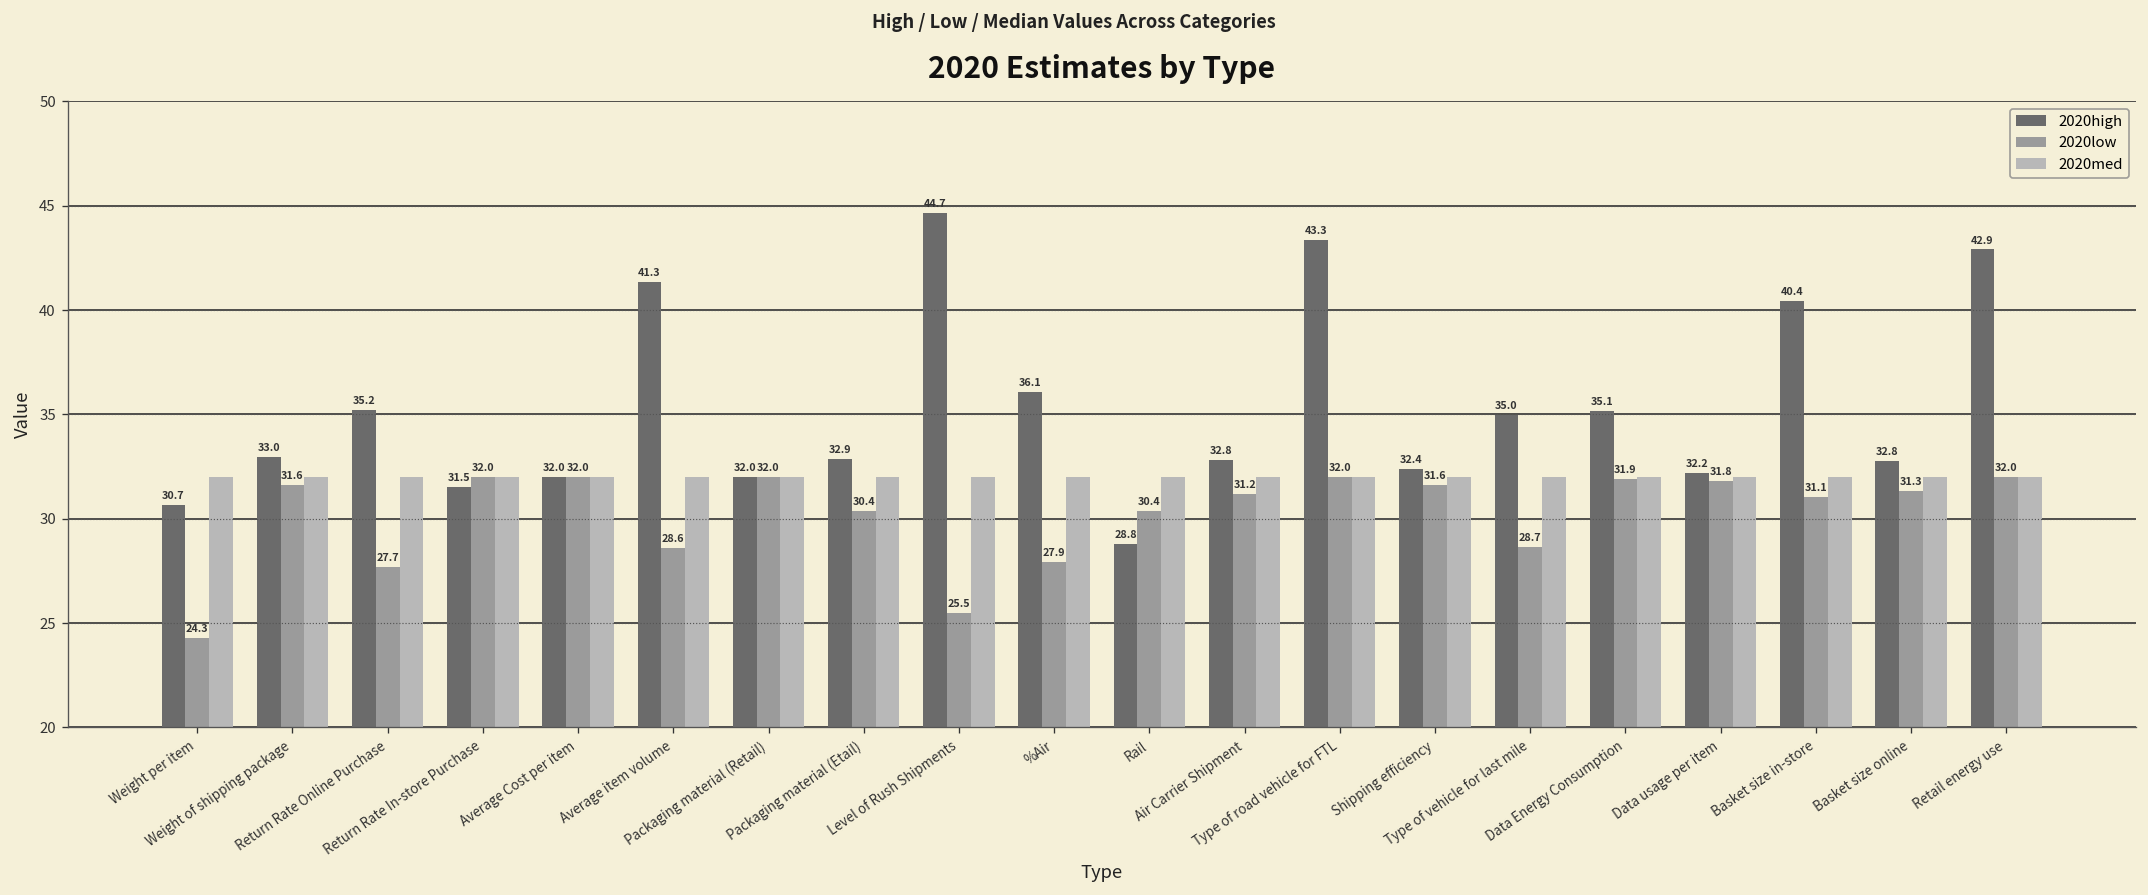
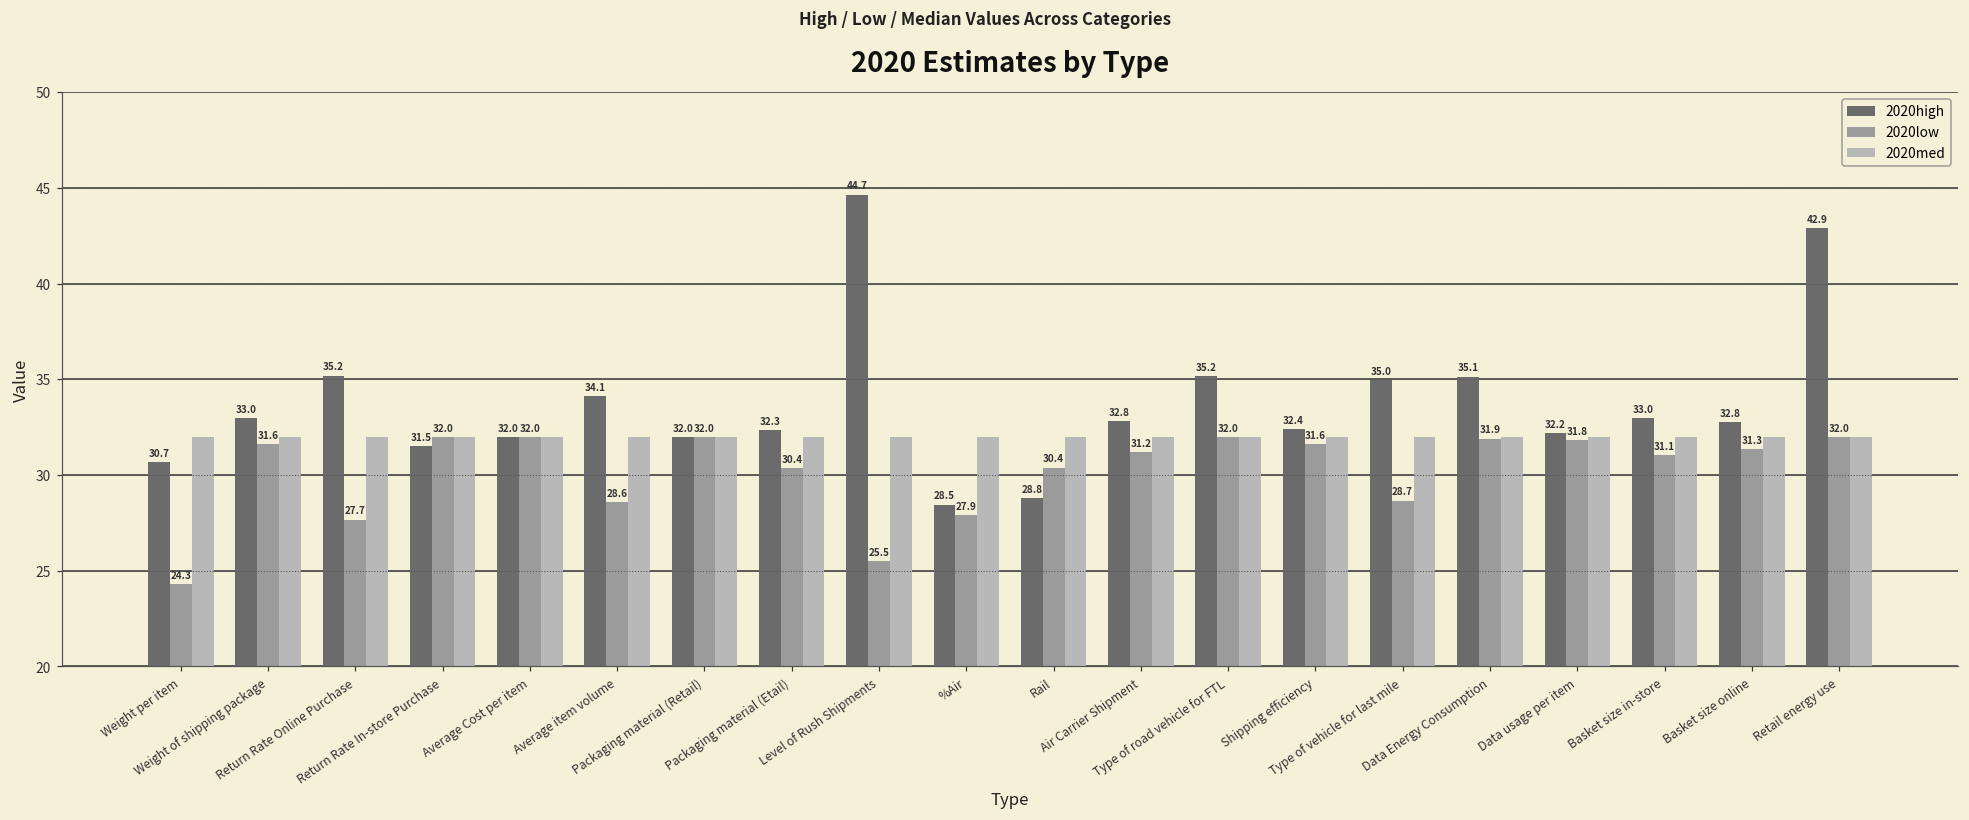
2020high, Average item volume: 41.3 -> 34.1
2020high, Packaging material (Etail): 32.9 -> 32.3
2020high, %Air: 36.1 -> 28.5
2020high, Type of road vehicle for FTL: 43.3 -> 35.2
2020high, Basket size in-store: 40.4 -> 33.0
